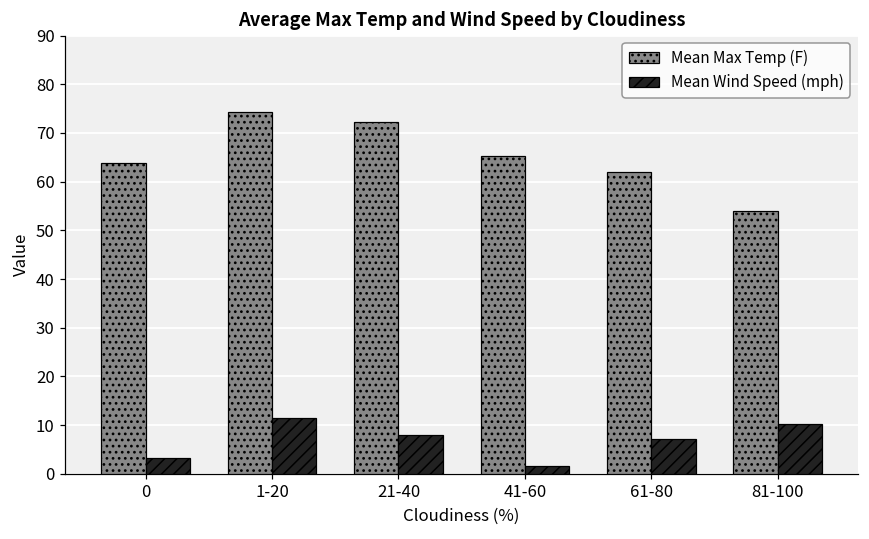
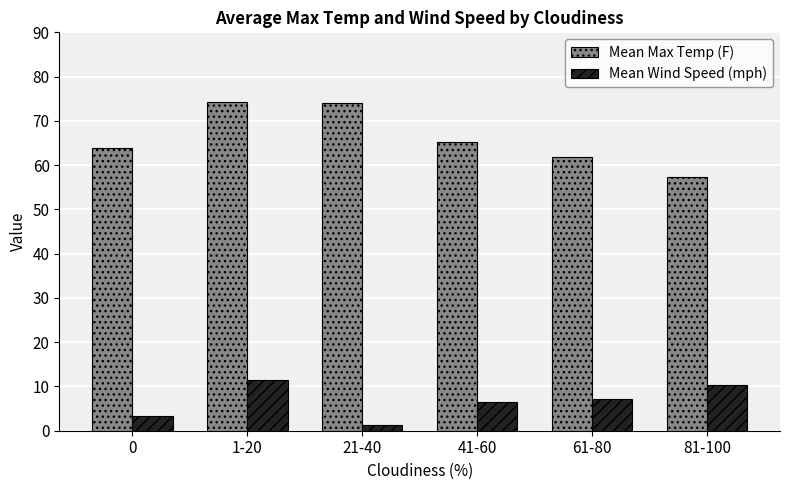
Mean Max Temp (F), 21-40: 72 -> 74
Mean Wind Speed (mph), 21-40: 8 -> 1
Mean Wind Speed (mph), 41-60: 2 -> 7
Mean Max Temp (F), 81-100: 54 -> 57
